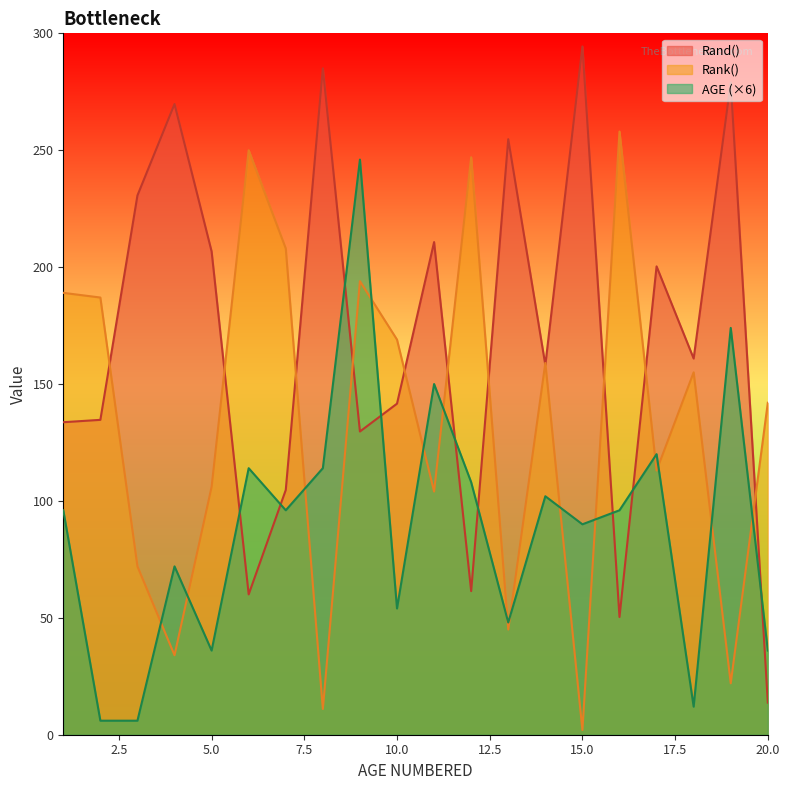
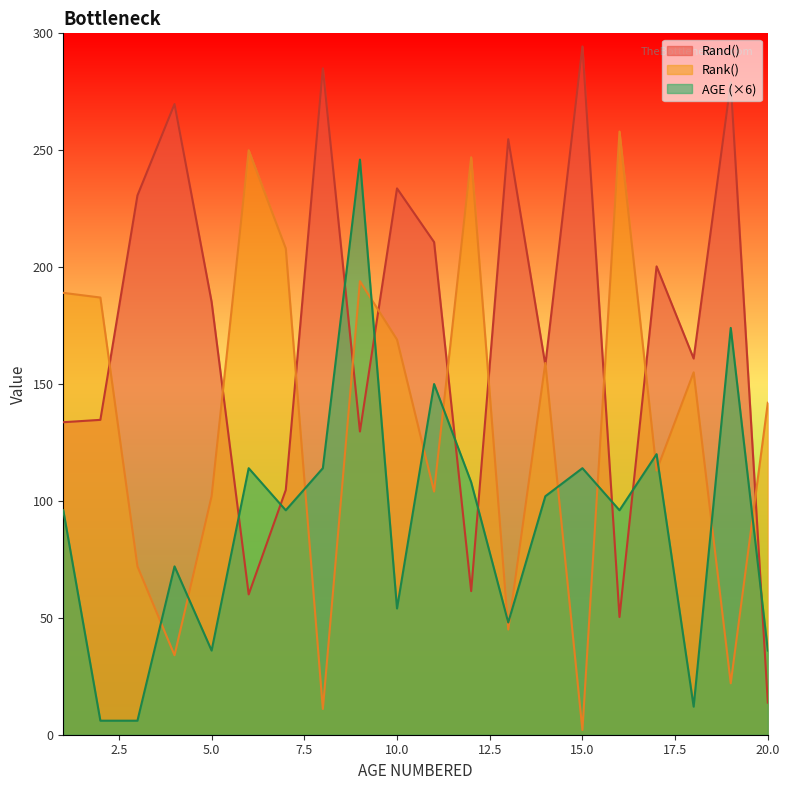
Rand(), 5.0: 207 -> 185
Rank(), 5.0: 106 -> 102
Rand(), 10.0: 142 -> 234
AGE (×6), 15.0: 90 -> 114
